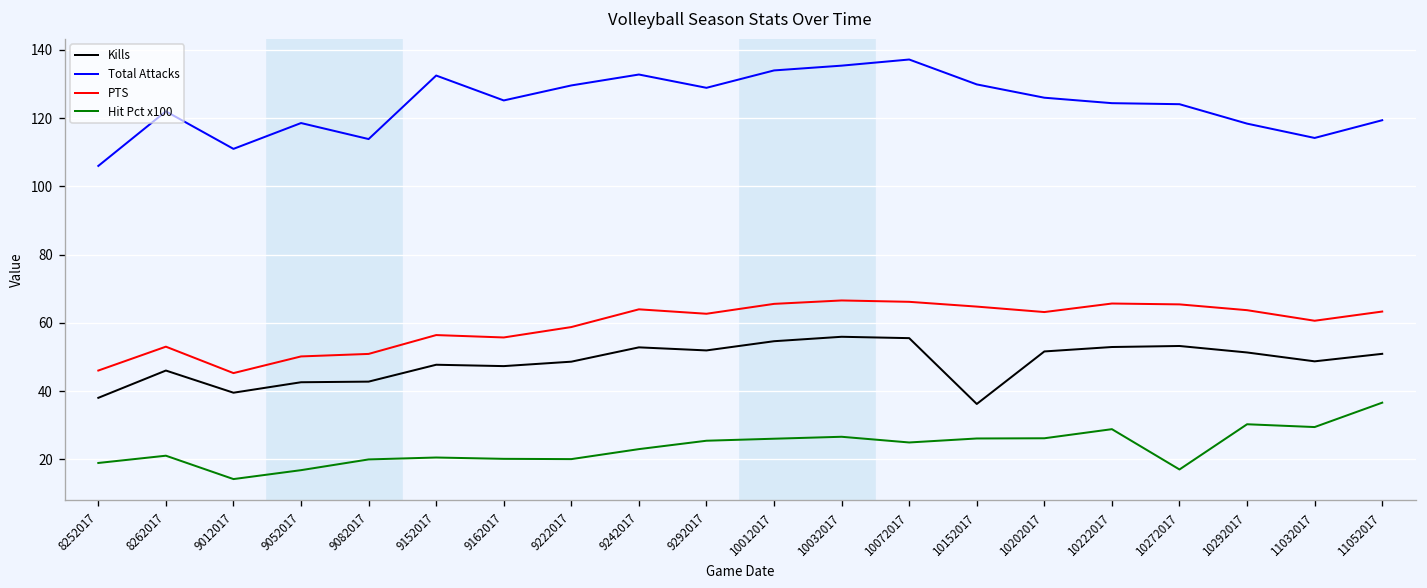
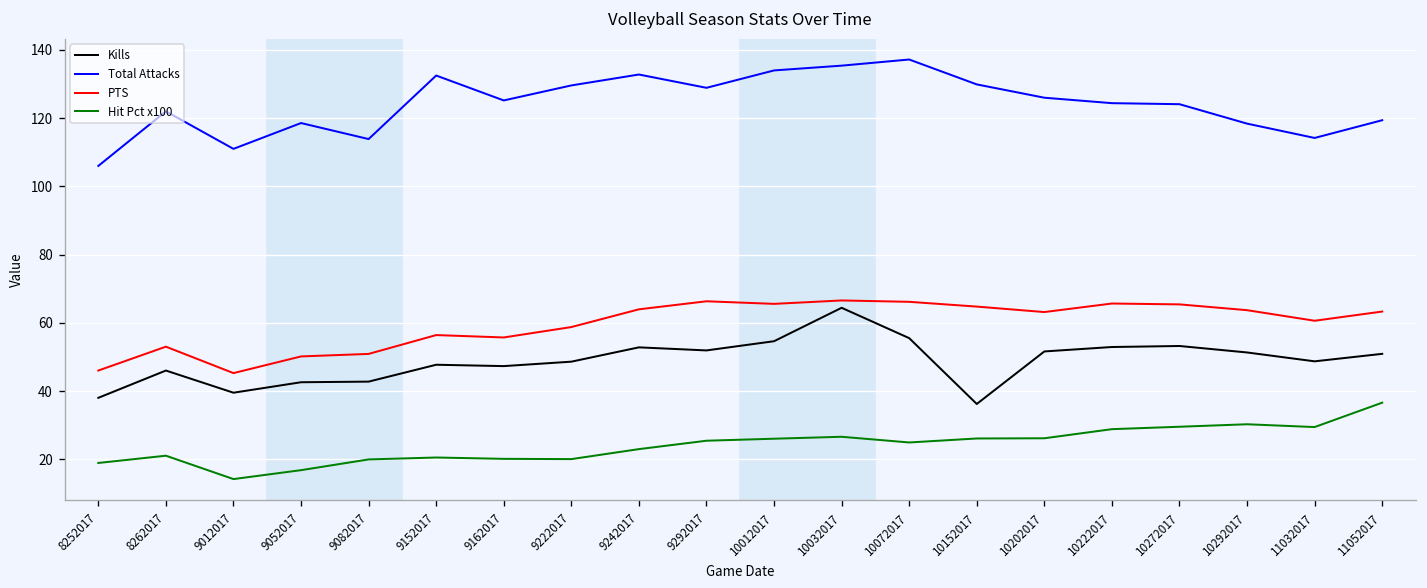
PTS, 9292017: 63 -> 66
Kills, 10032017: 56 -> 64
Hit Pct x100, 10272017: 17 -> 30
